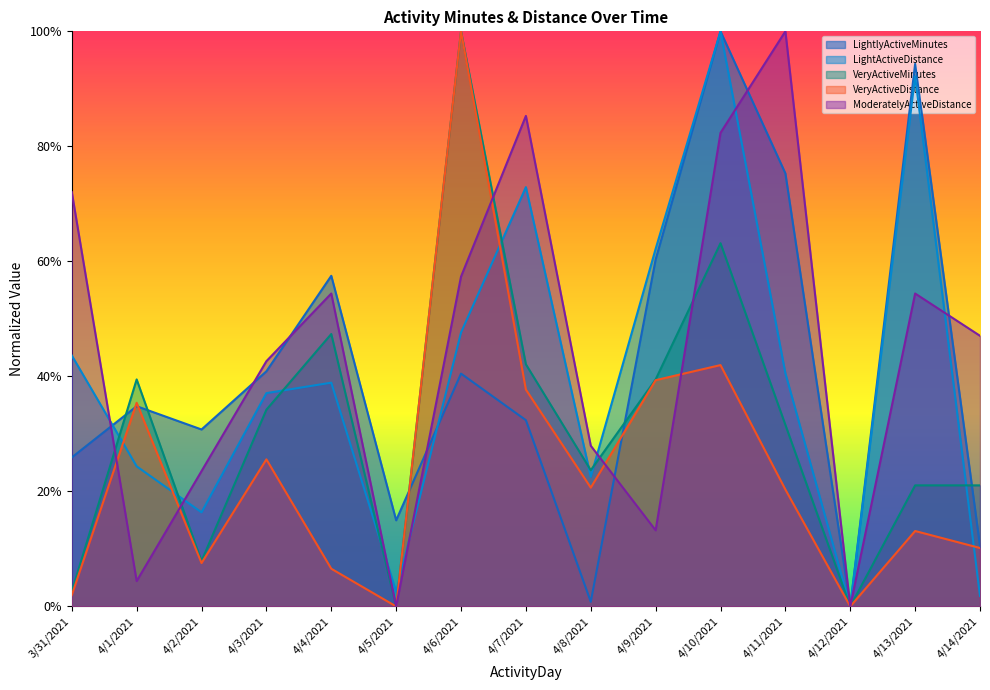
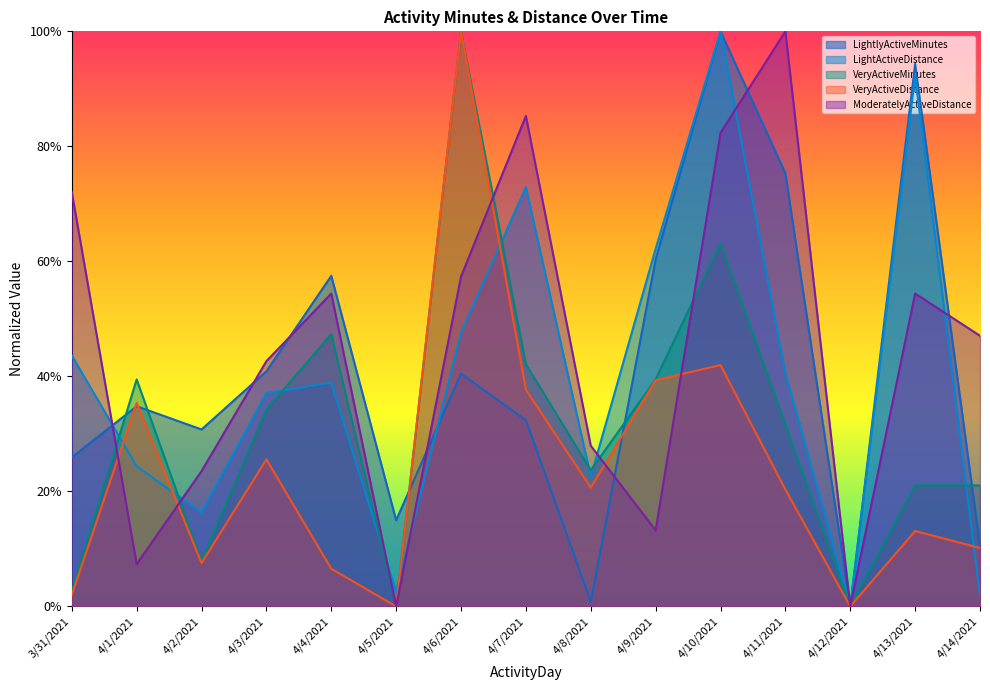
ModeratelyActiveDistance, 4/1/2021: 4% -> 7%
